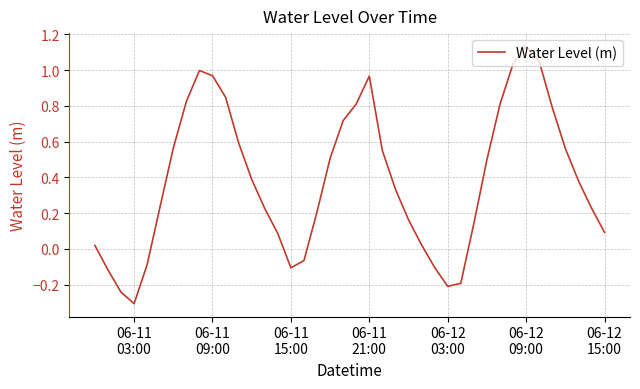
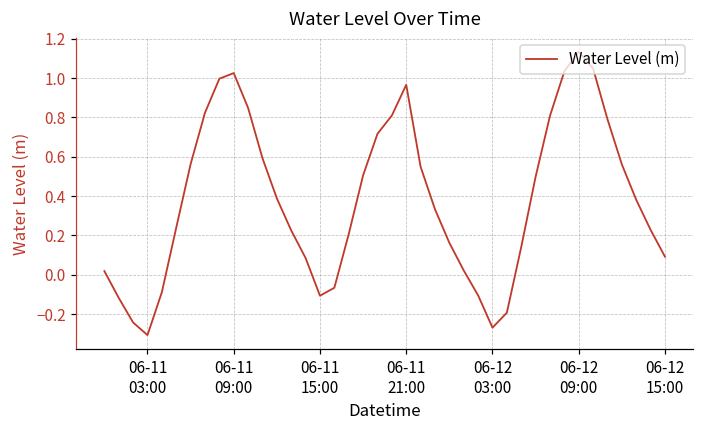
06-11 09:00: 0.97 -> 1.03
06-12 03:00: -0.21 -> -0.27
